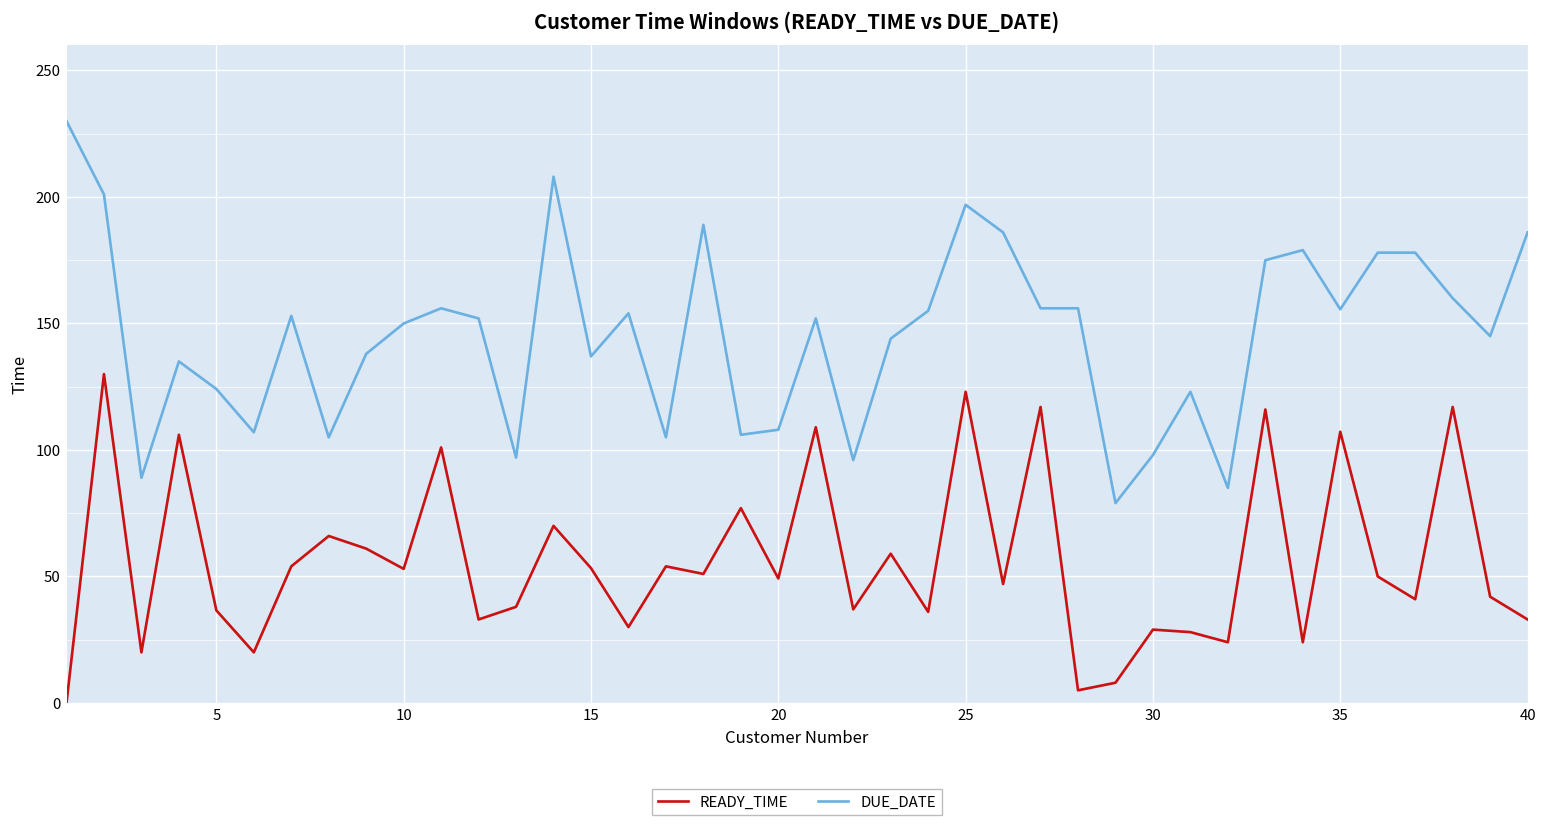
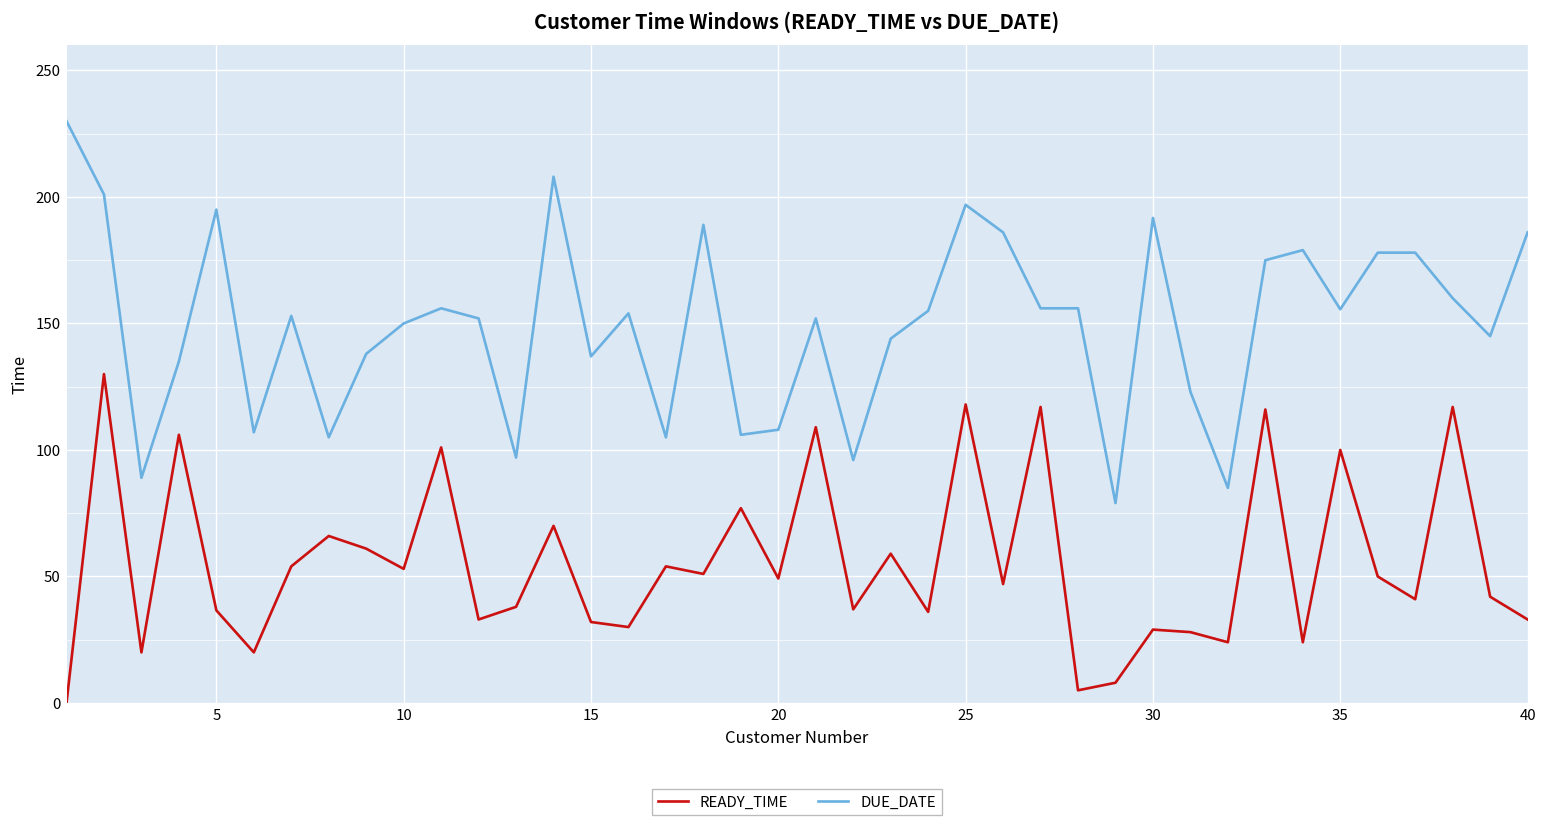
DUE_DATE, 5: 124 -> 195
READY_TIME, 15: 53 -> 32
READY_TIME, 25: 123 -> 118
DUE_DATE, 30: 98 -> 192
READY_TIME, 35: 107 -> 100
